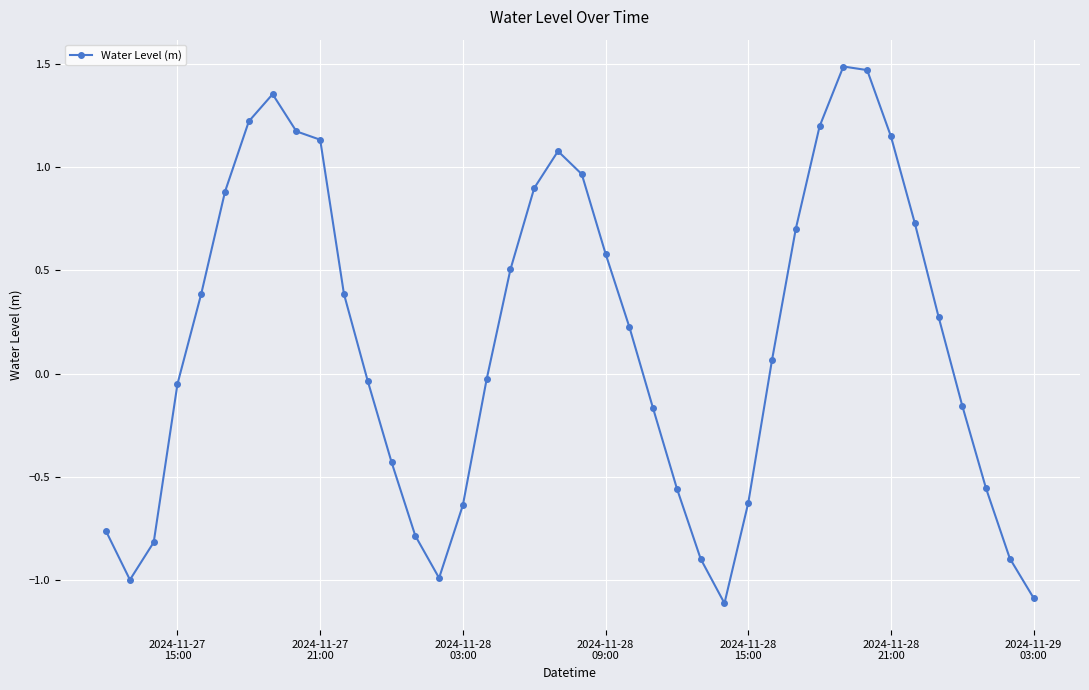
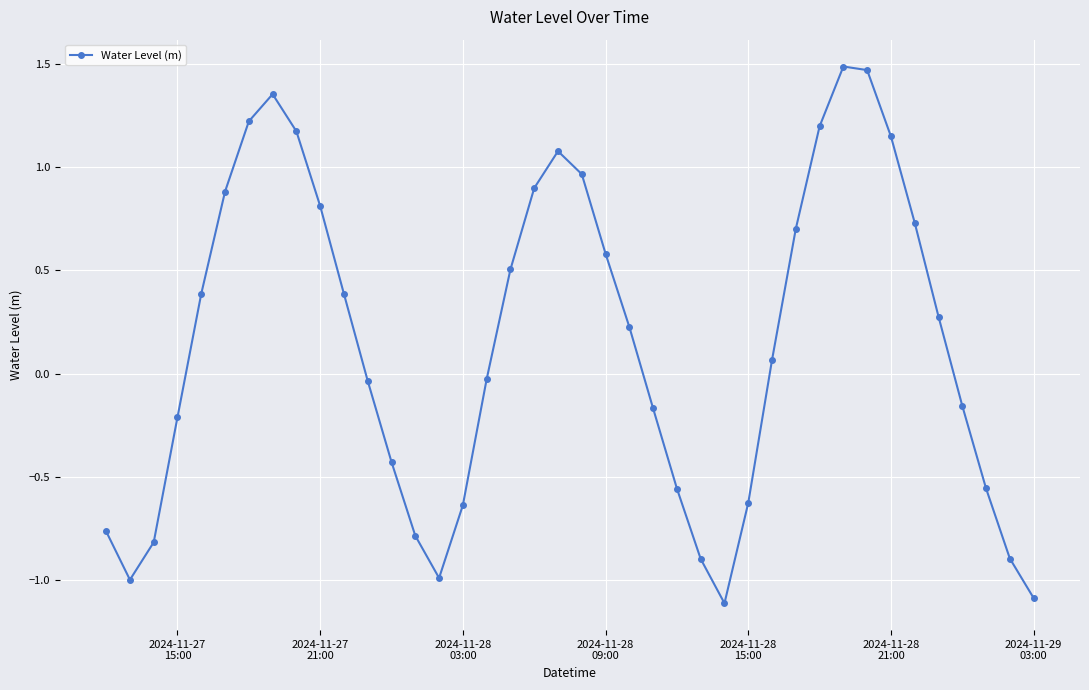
2024-11-27 15:00: -0.05 -> -0.21
2024-11-27 21:00: 1.13 -> 0.81
